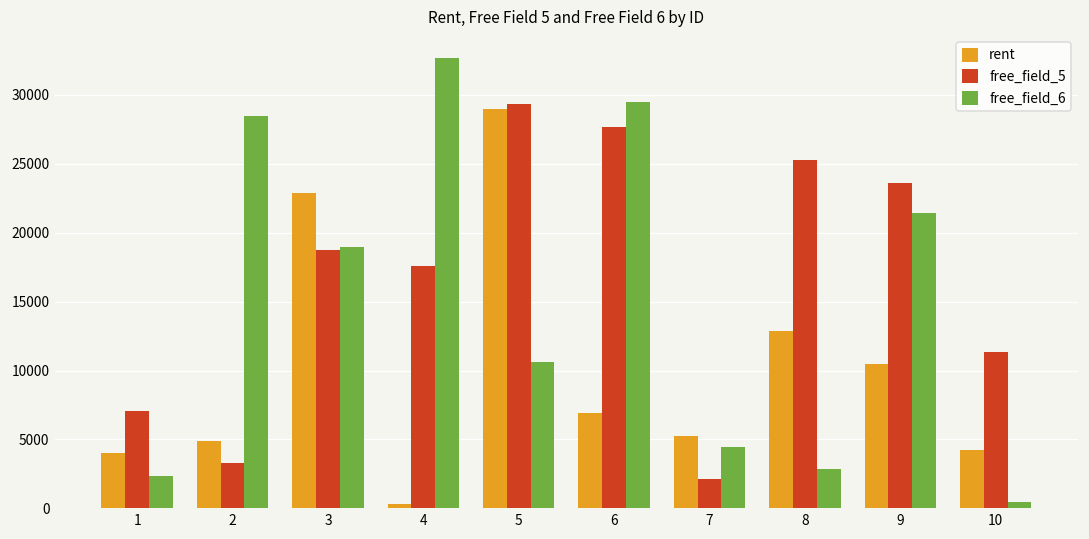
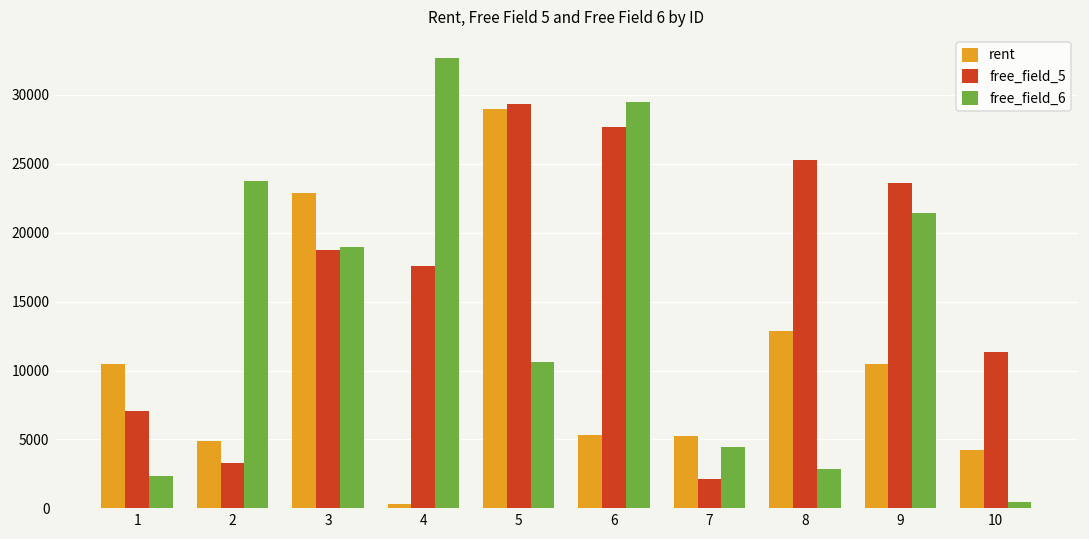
rent, 1: 4000 -> 10500
free_field_6, 2: 28500 -> 23800
rent, 6: 6900 -> 5300
